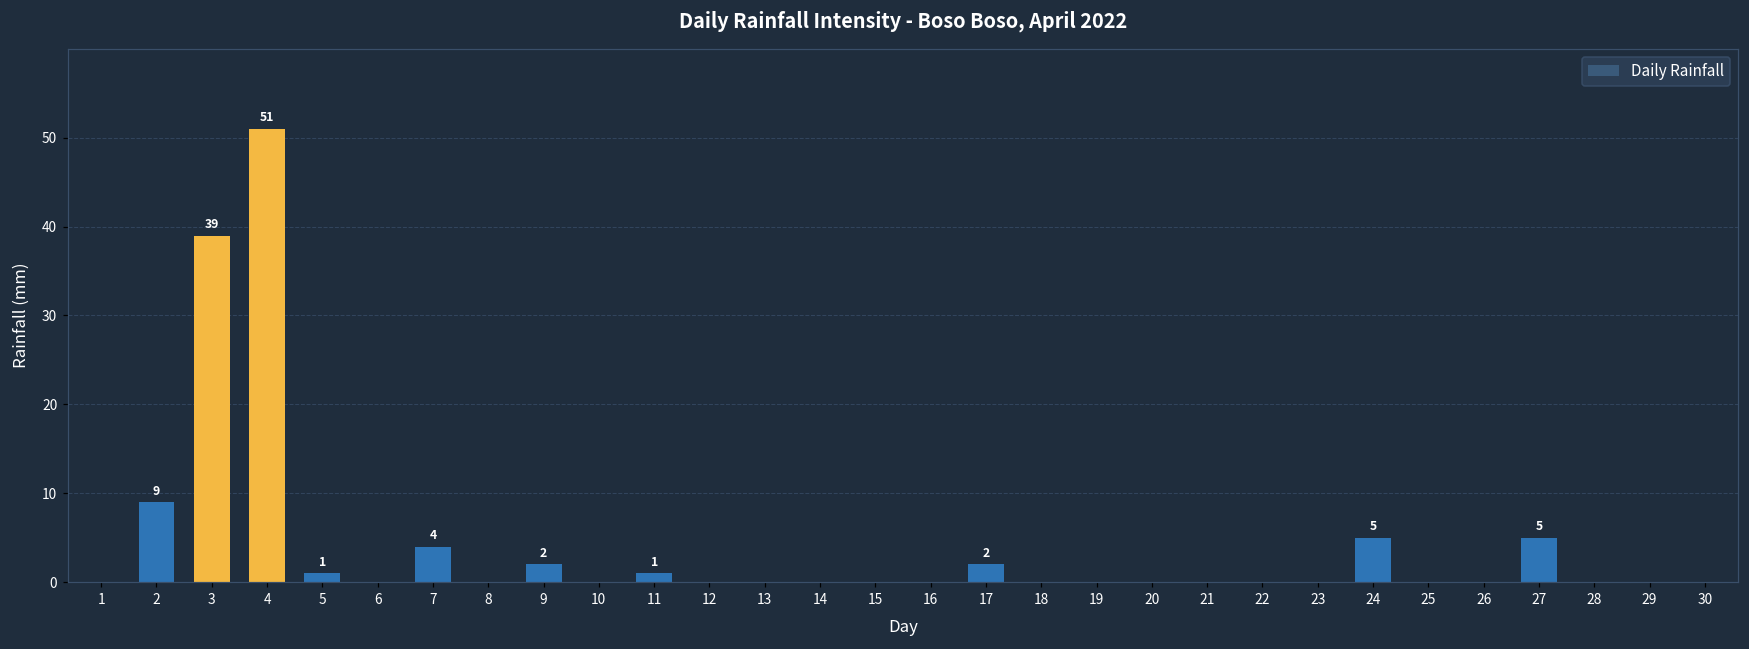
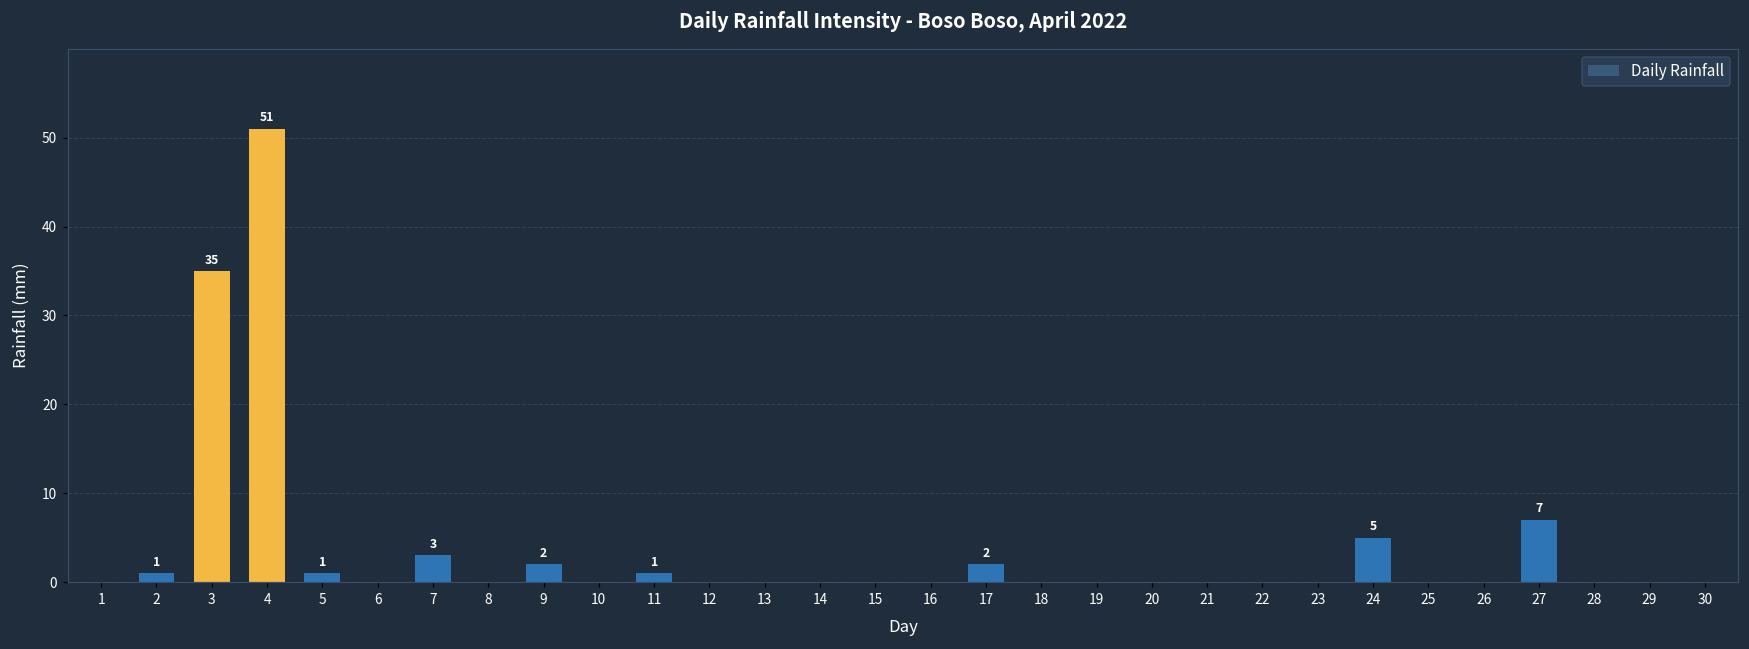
2: 9 -> 1
3: 39 -> 35
7: 4 -> 3
27: 5 -> 7
